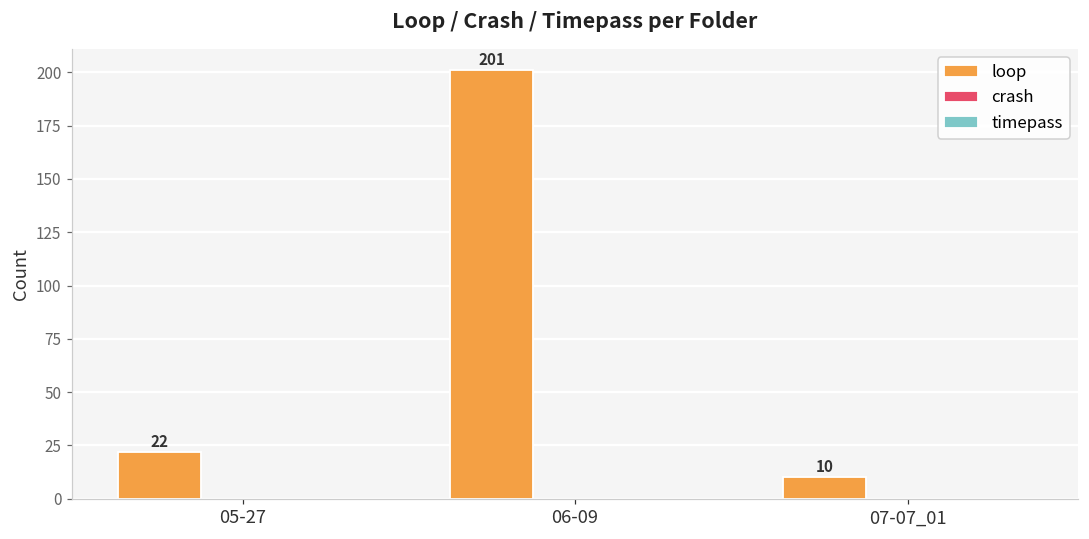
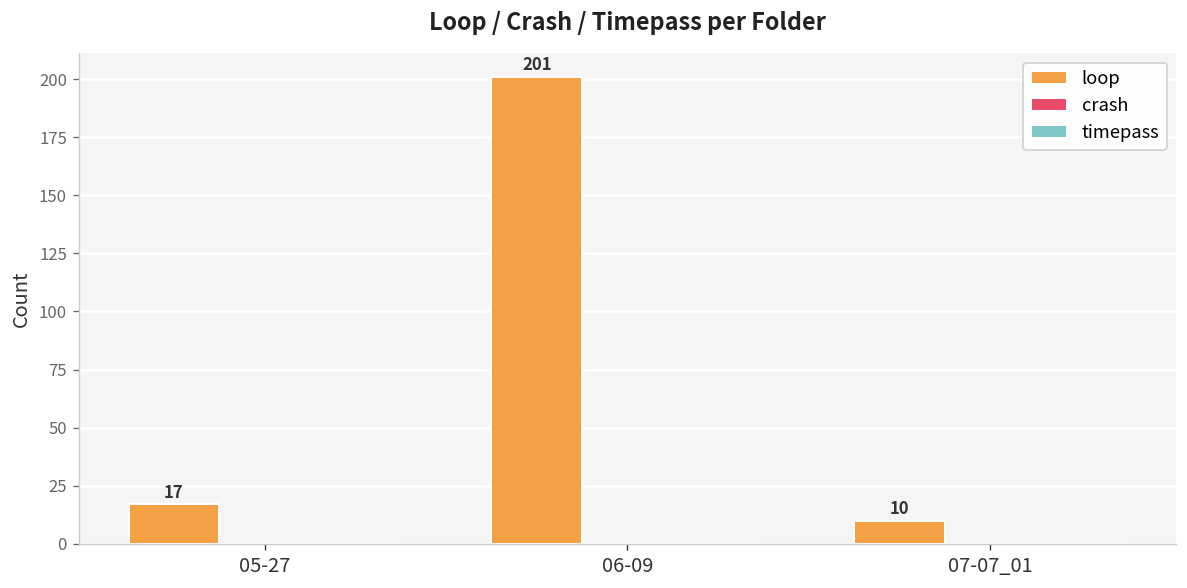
loop, 05-27: 22 -> 17
